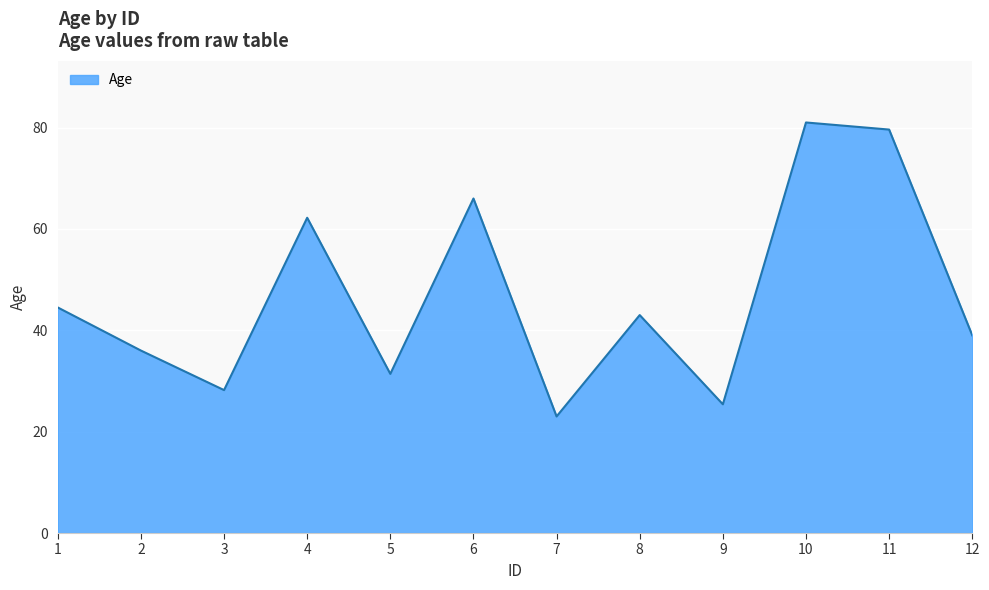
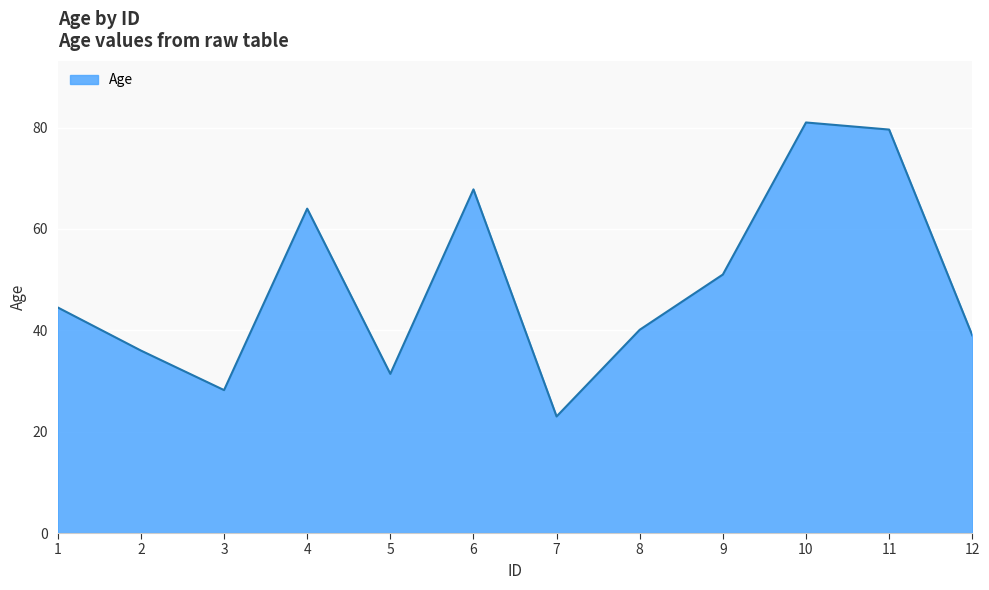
4: 62 -> 64
6: 66 -> 68
8: 43 -> 40
9: 25 -> 51
